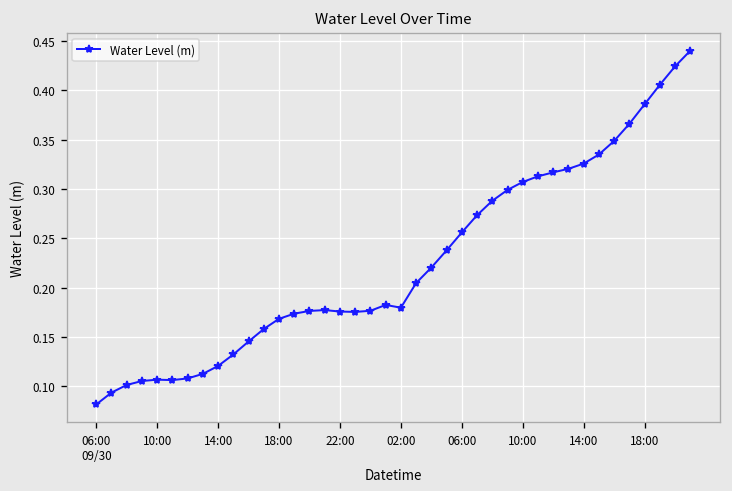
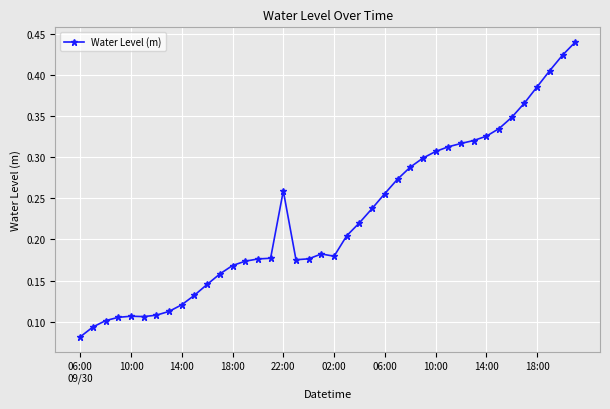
22:00: 0.18 -> 0.26
